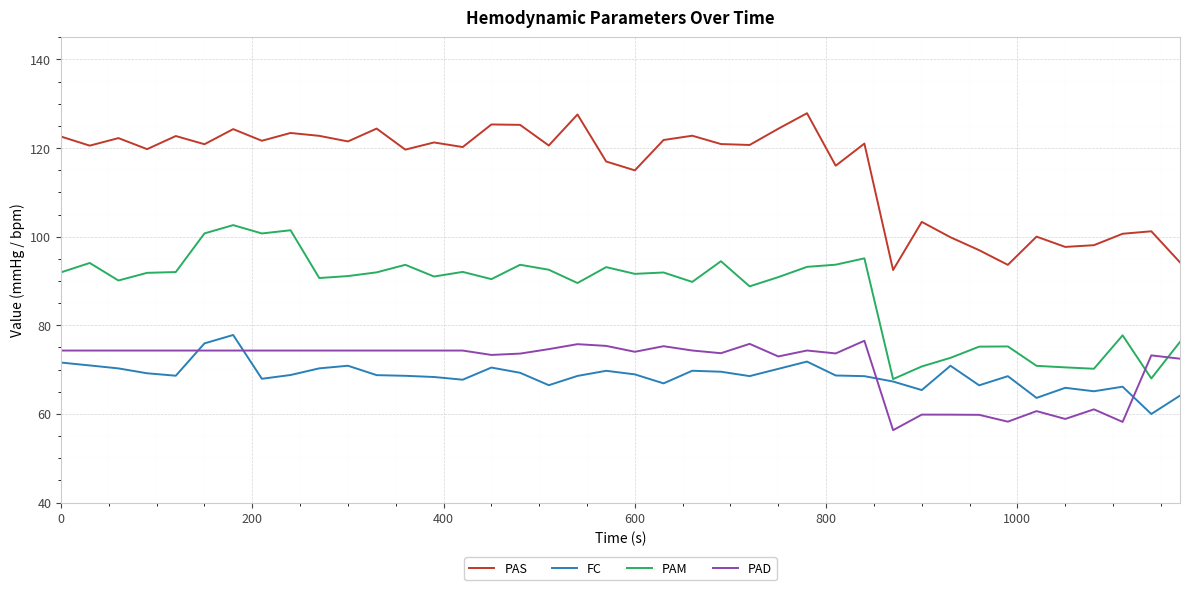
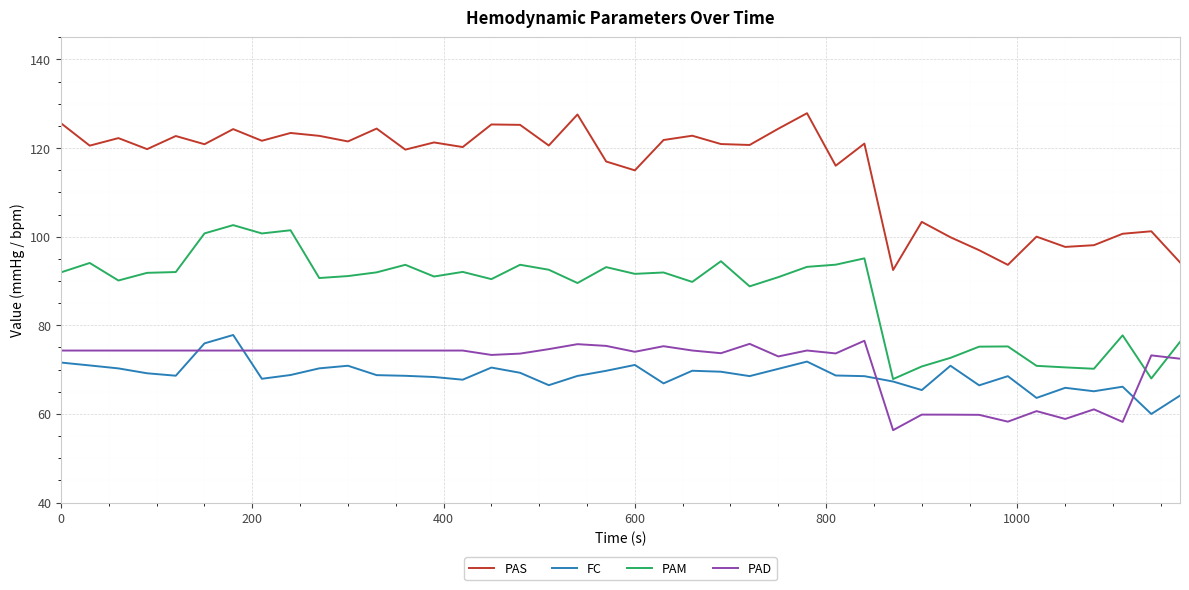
PAS, 0: 123 -> 126
FC, 600: 69 -> 71
